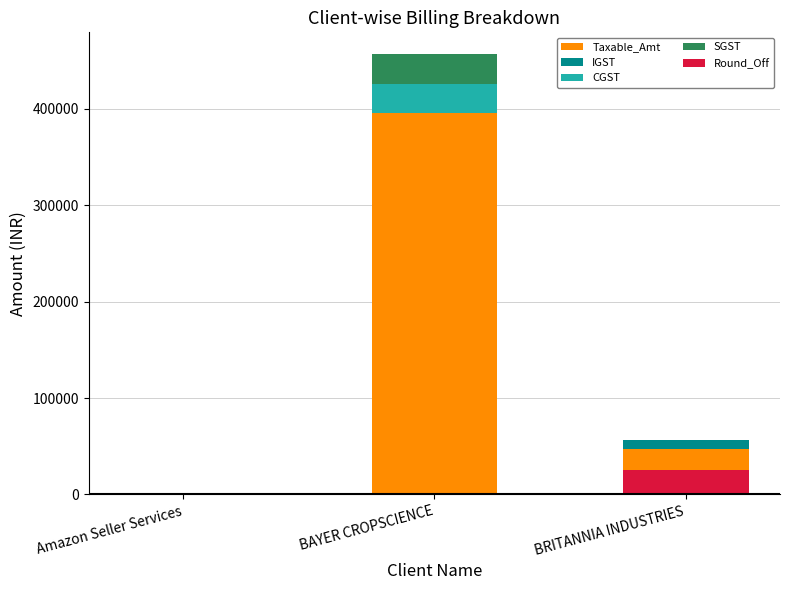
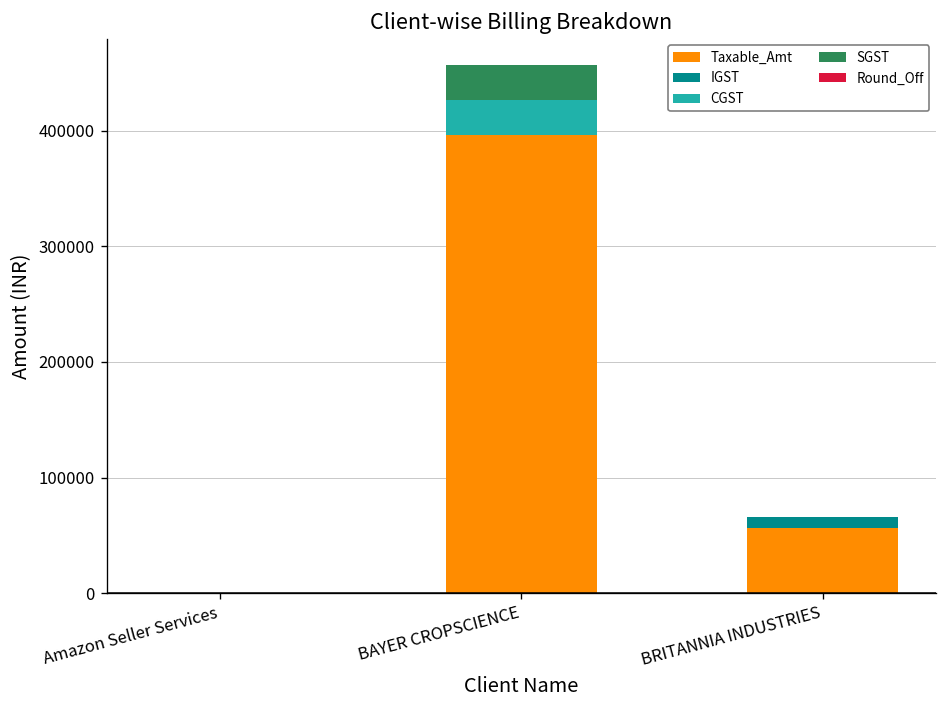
Taxable_Amt, BRITANNIA INDUSTRIES: 50000 -> 60000
Round_Off, BRITANNIA INDUSTRIES: 30000 -> 0
